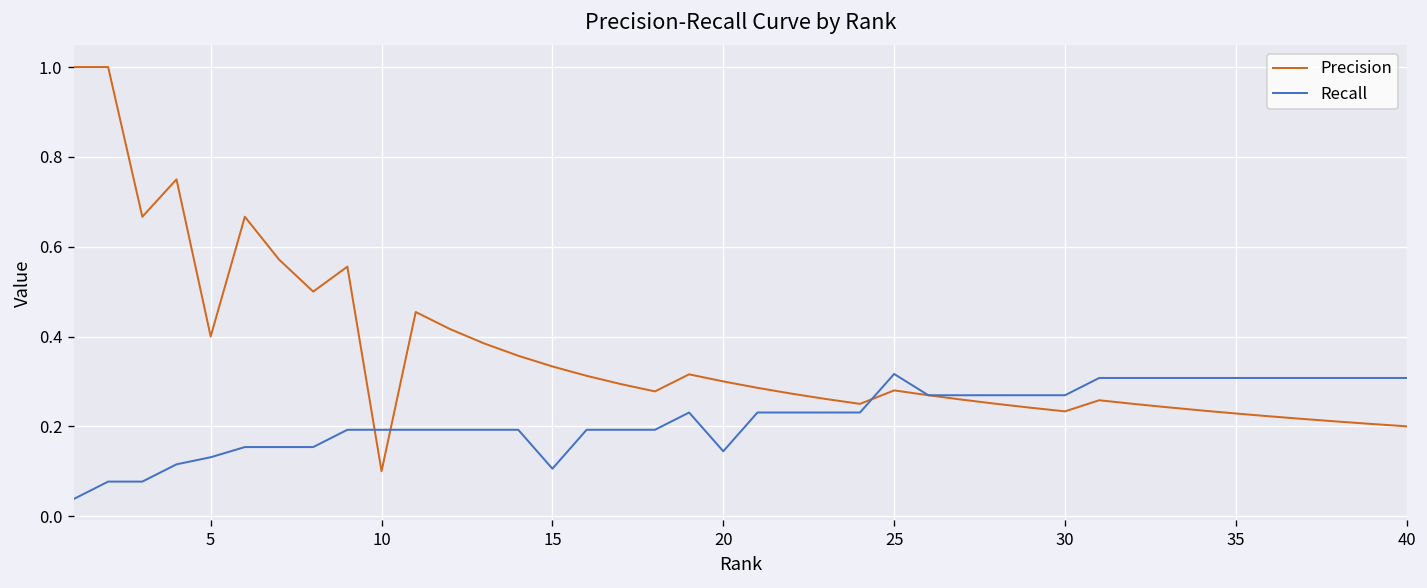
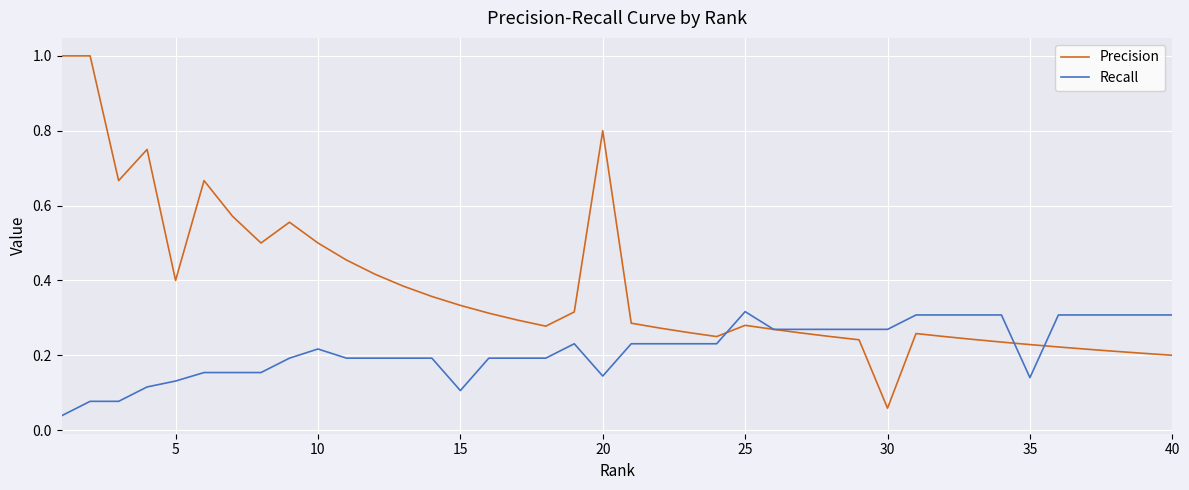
Precision, 10: 0.1 -> 0.5
Recall, 10: 0.19 -> 0.22
Precision, 20: 0.3 -> 0.8
Precision, 30: 0.23 -> 0.06
Recall, 35: 0.31 -> 0.14
